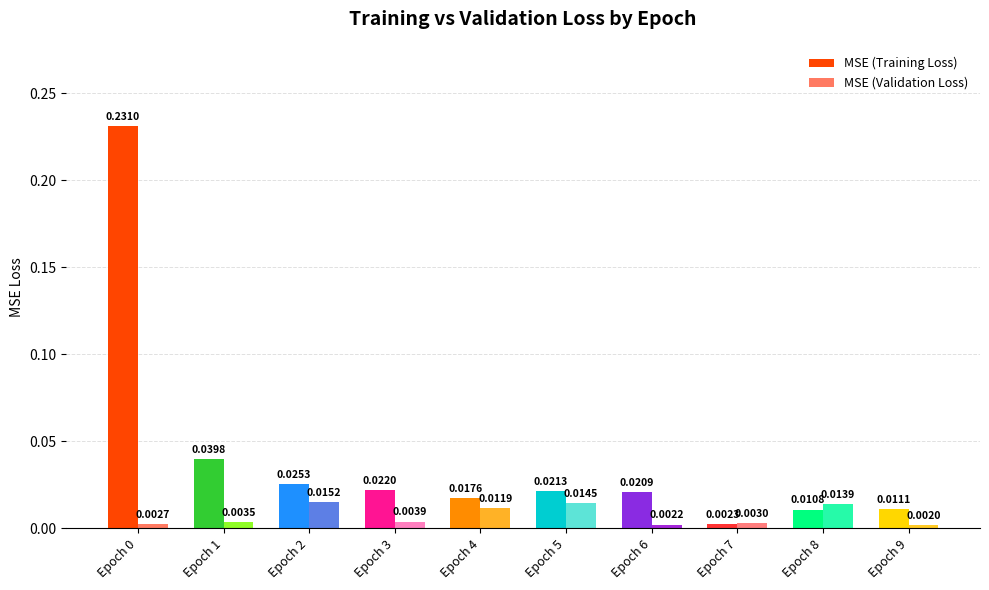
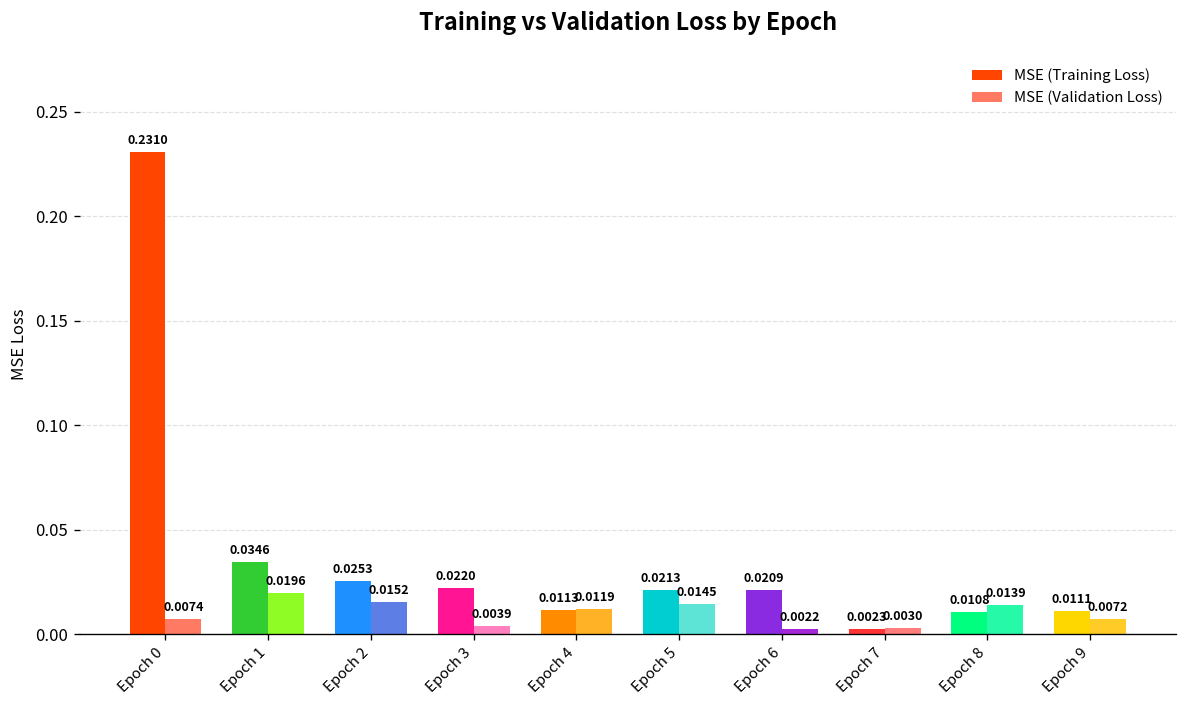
MSE (Validation Loss), Epoch 0: 0.0027 -> 0.0074
MSE (Training Loss), Epoch 1: 0.0398 -> 0.0346
MSE (Validation Loss), Epoch 1: 0.0035 -> 0.0196
MSE (Training Loss), Epoch 4: 0.0176 -> 0.0113
MSE (Validation Loss), Epoch 9: 0.0020 -> 0.0072
